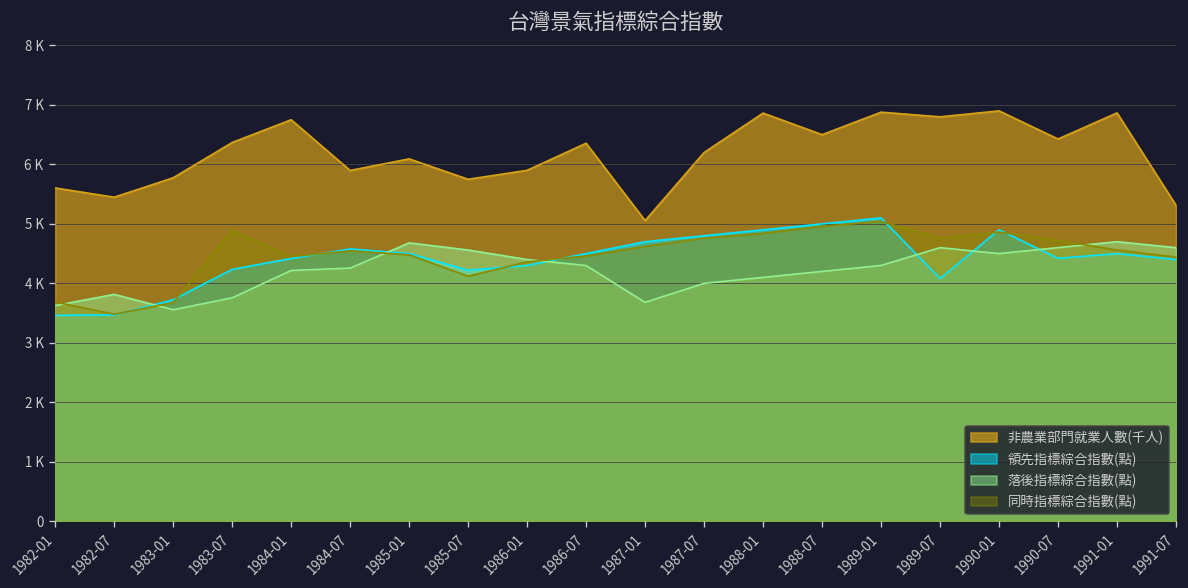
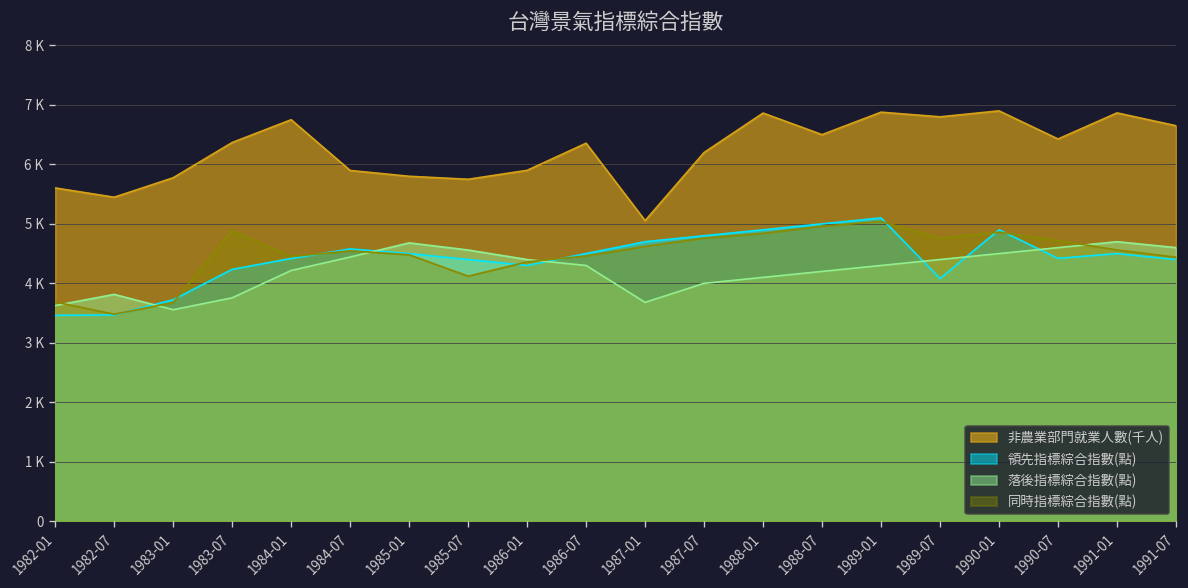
落後指標綜合指數(點), 1984-07: 4300 -> 4400
非農業部門就業人數(千人), 1985-01: 6100 -> 5800
領先指標綜合指數(點), 1985-07: 4200 -> 4400
落後指標綜合指數(點), 1989-07: 4600 -> 4400
非農業部門就業人數(千人), 1991-07: 5300 -> 6700
